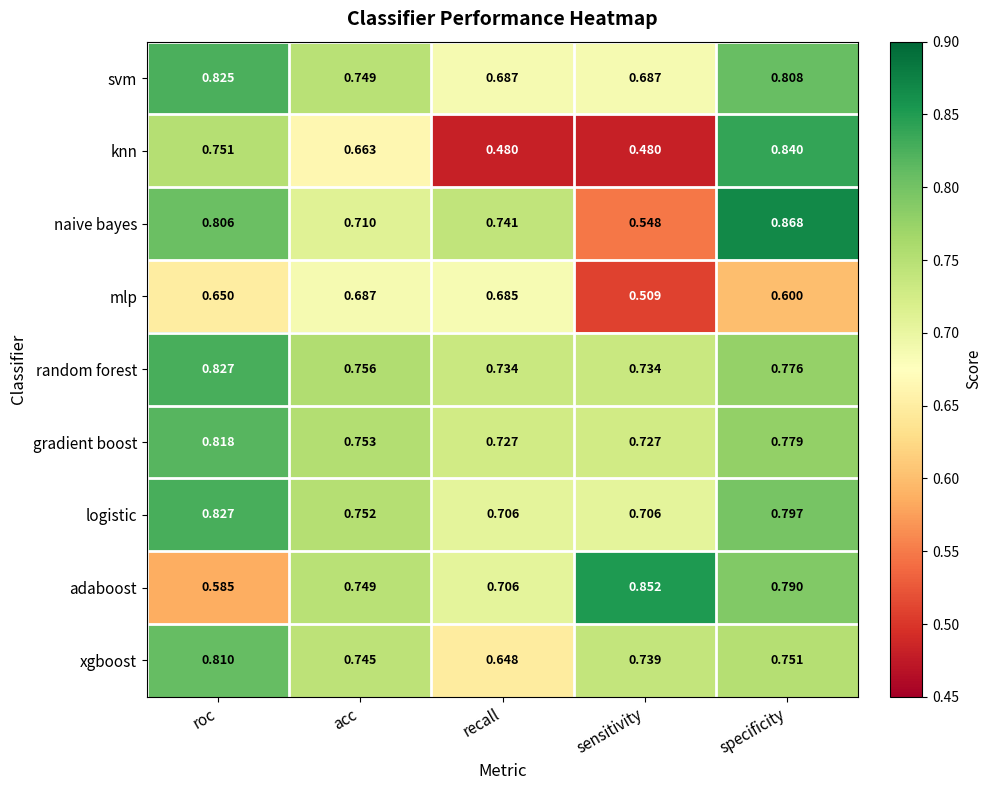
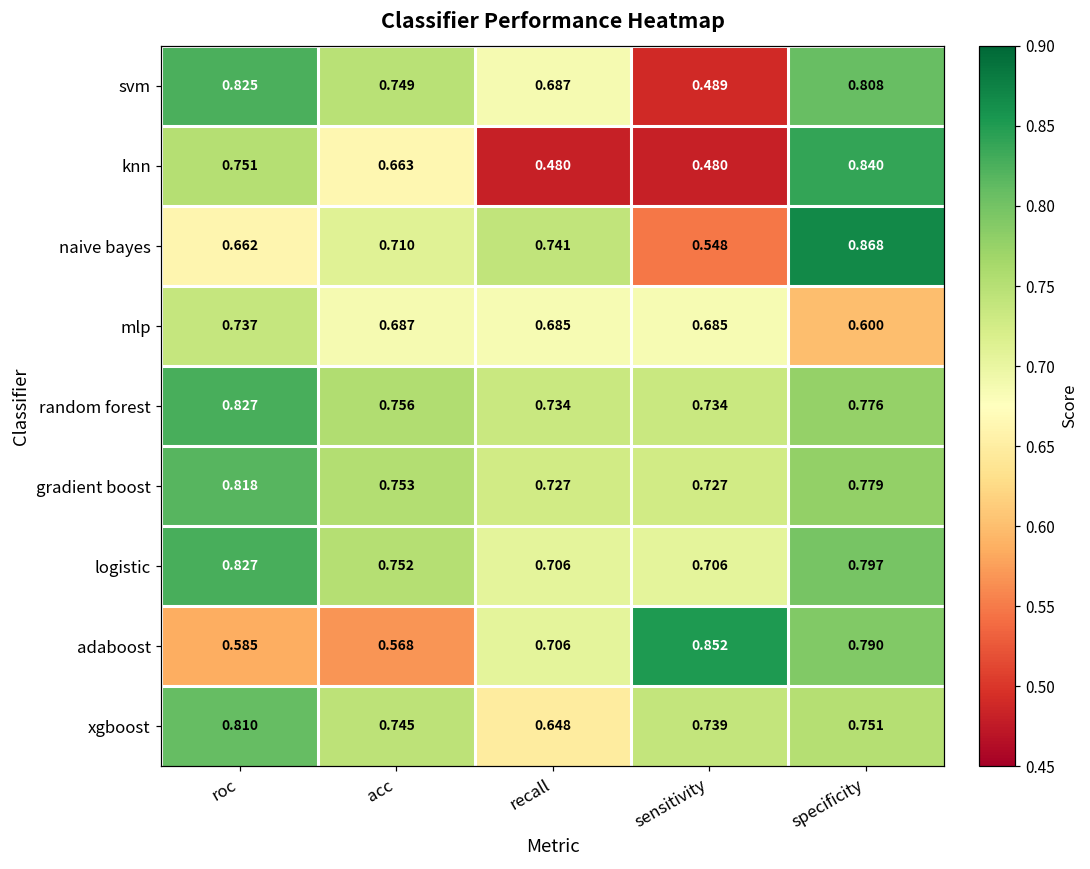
svm, sensitivity: 0.687 -> 0.489
naive bayes, roc: 0.806 -> 0.662
mlp, roc: 0.650 -> 0.737
mlp, sensitivity: 0.509 -> 0.685
adaboost, acc: 0.749 -> 0.568
